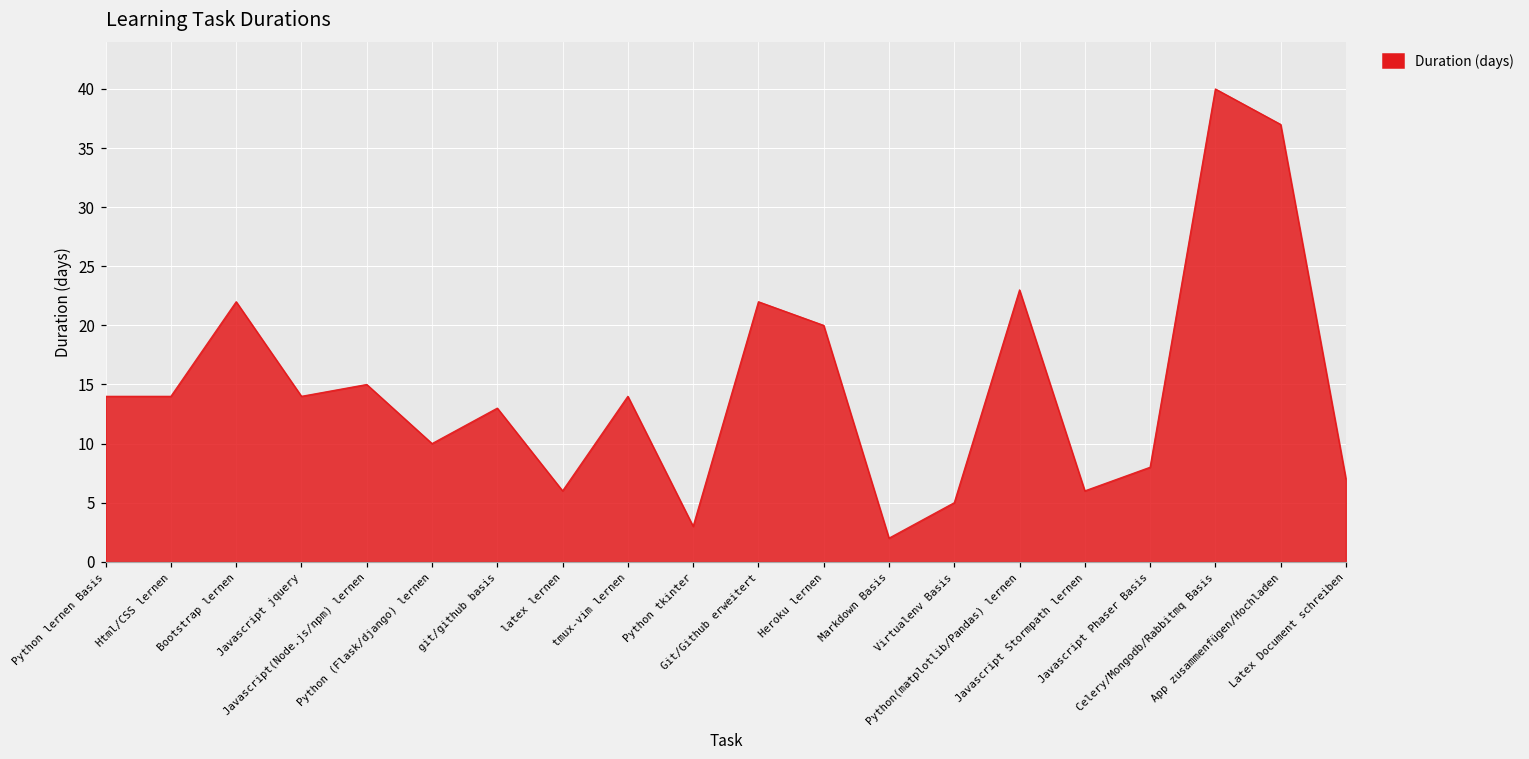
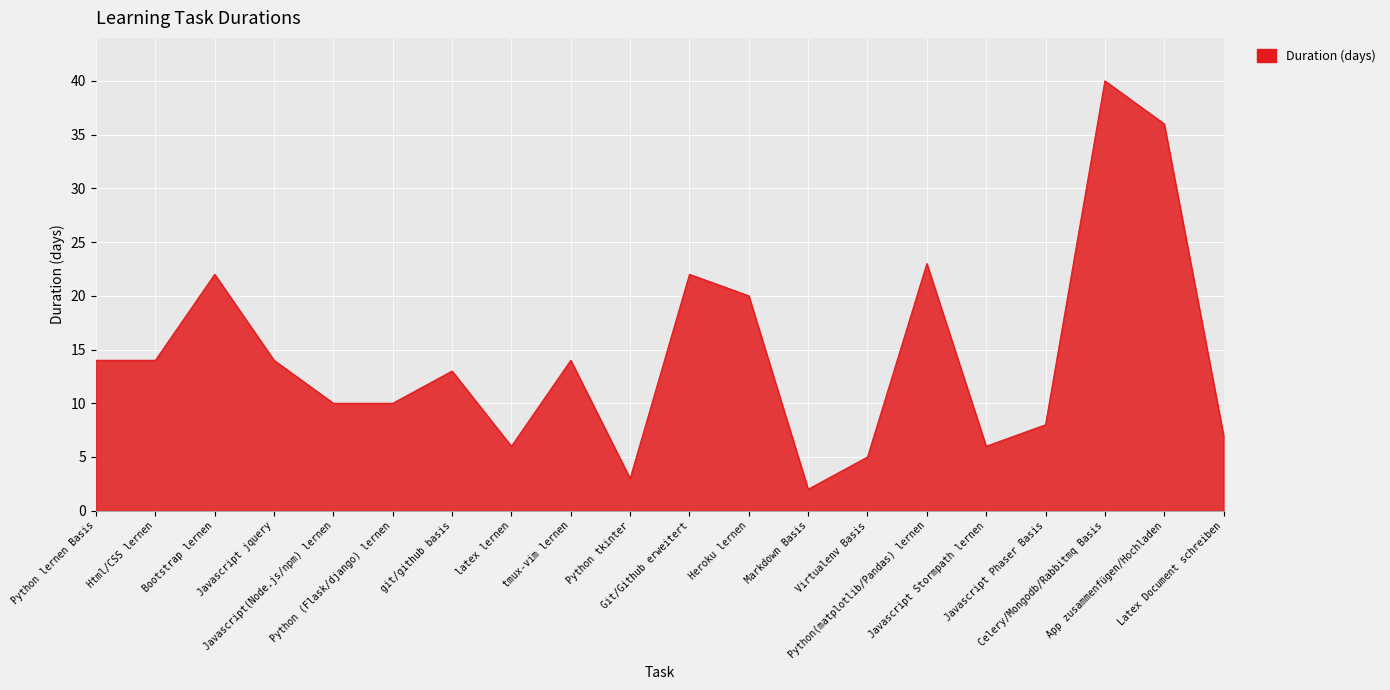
Javascript(Node.js/npm) lernen: 15 -> 10
App zusammenfügen/Hochladen: 37 -> 36
